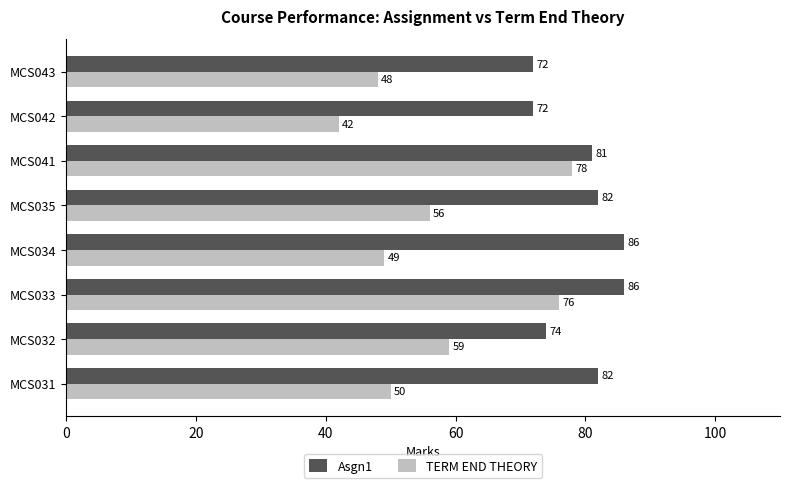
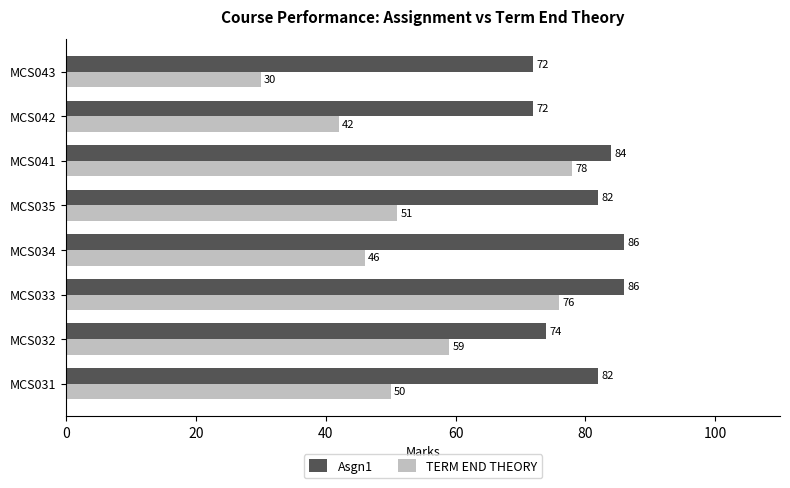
TERM END THEORY, MCS043: 48 -> 30
Asgn1, MCS041: 81 -> 84
TERM END THEORY, MCS035: 56 -> 51
TERM END THEORY, MCS034: 49 -> 46
